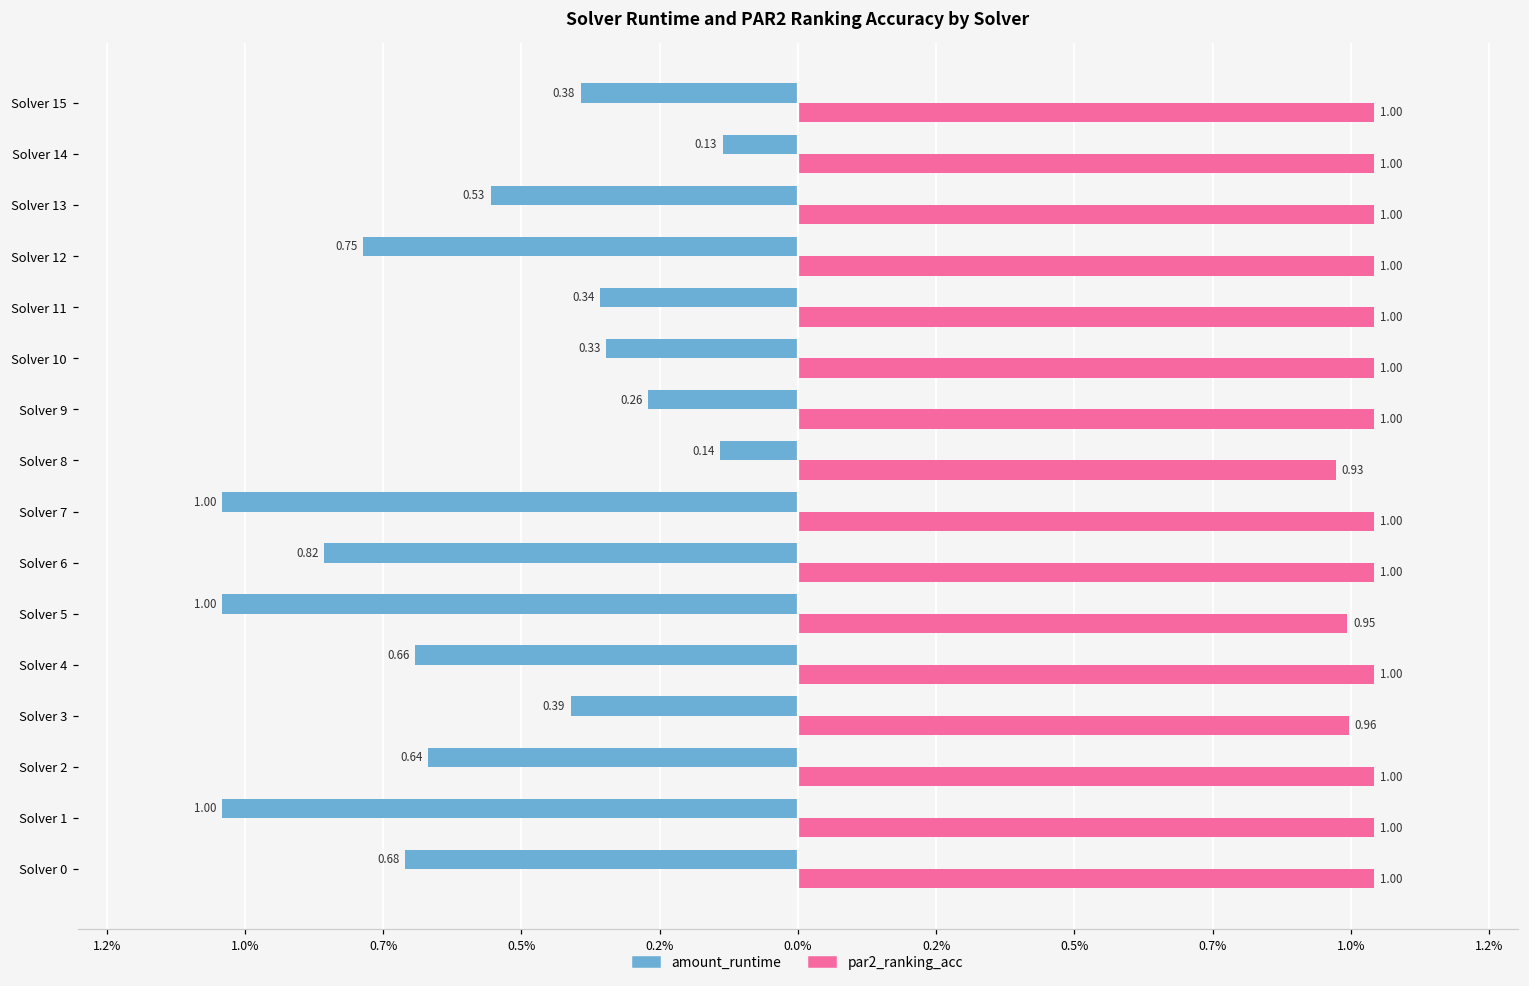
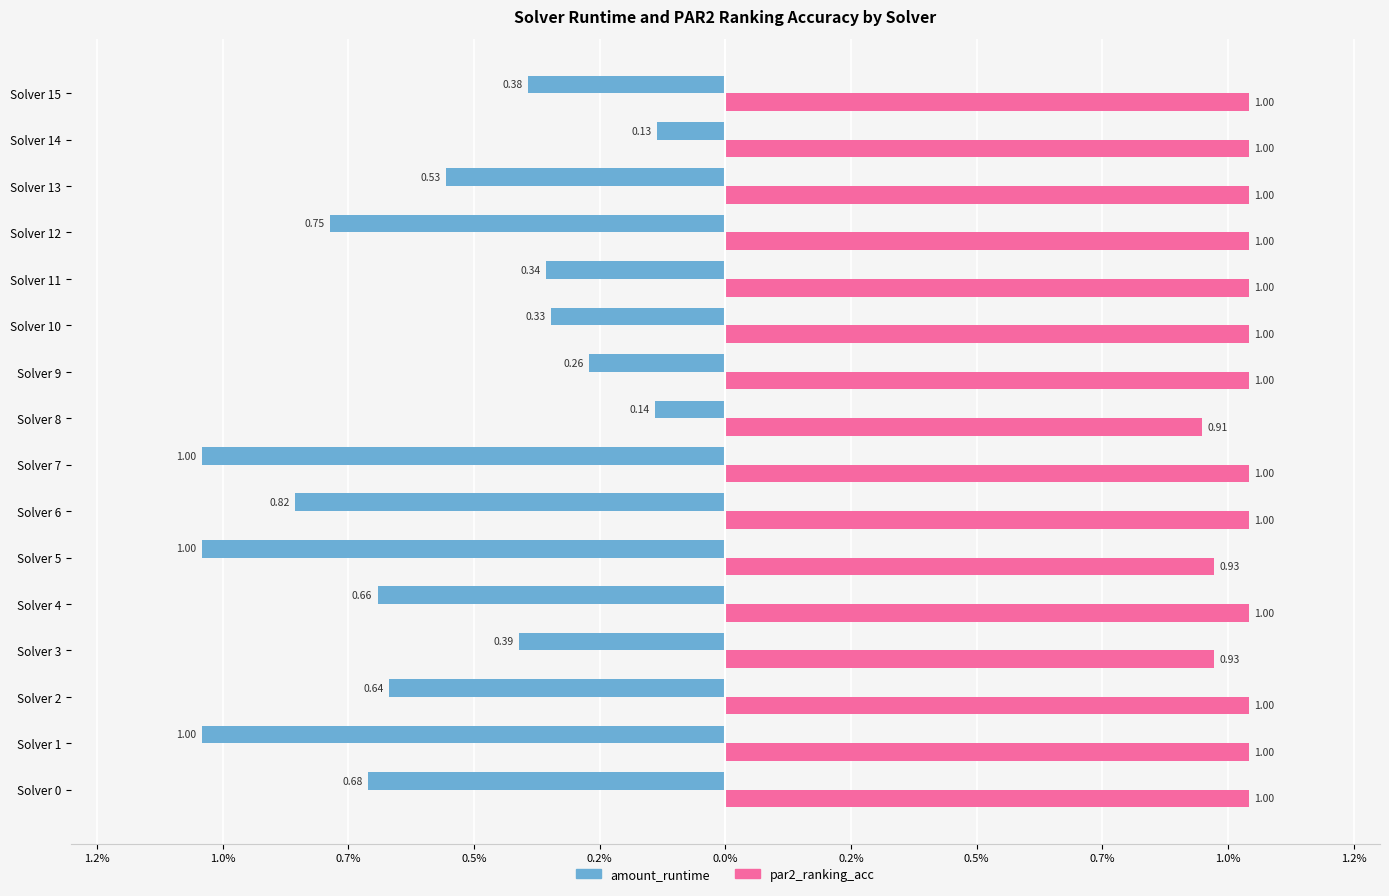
par2_ranking_acc, Solver 8: 0.93 -> 0.91
par2_ranking_acc, Solver 5: 0.95 -> 0.93
par2_ranking_acc, Solver 3: 0.96 -> 0.93
